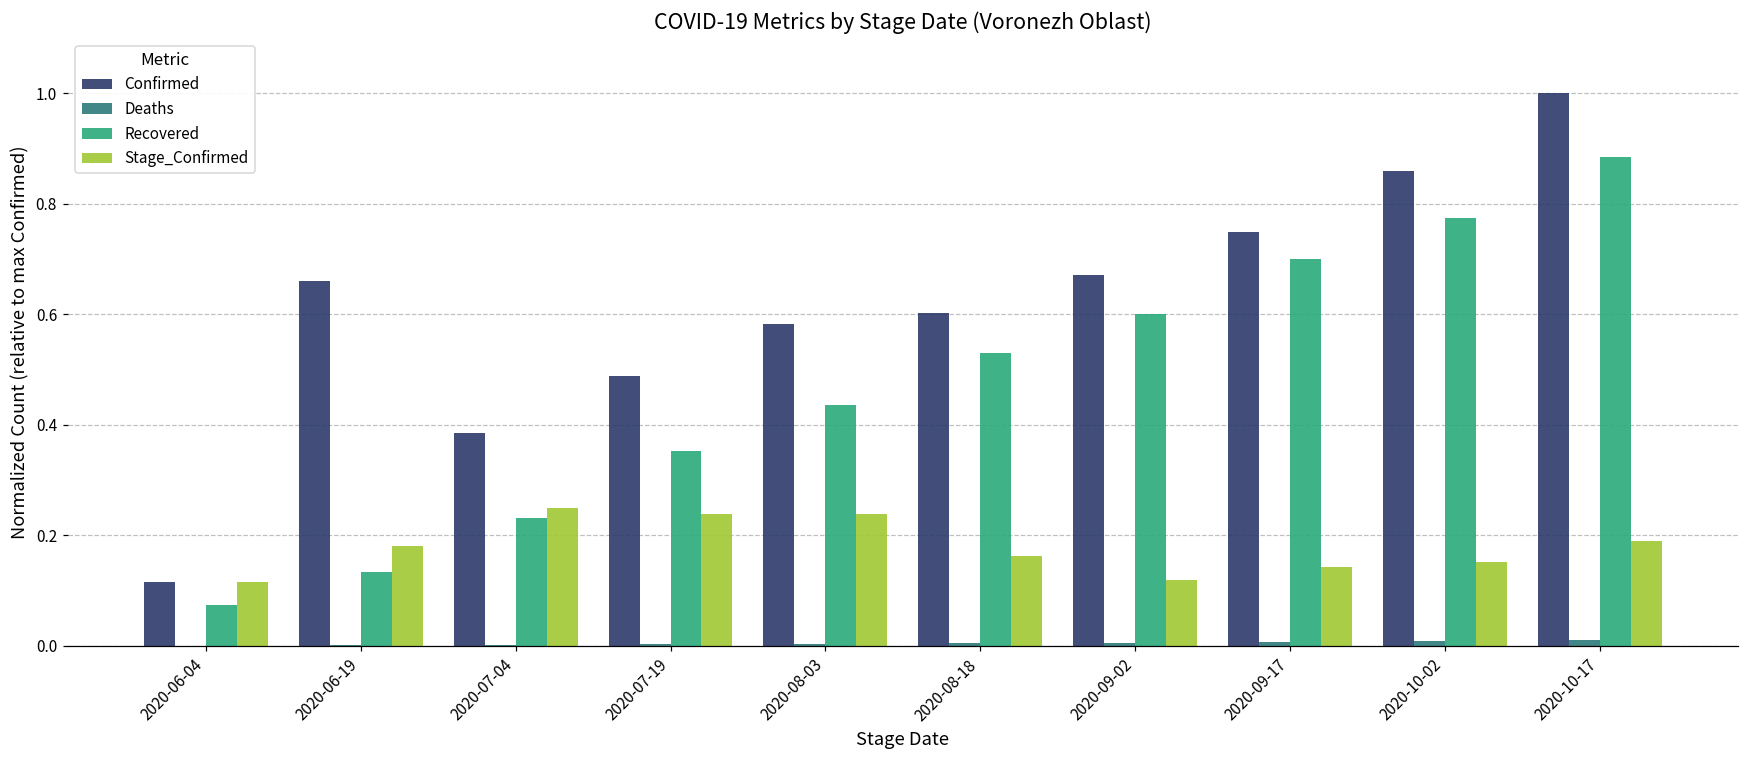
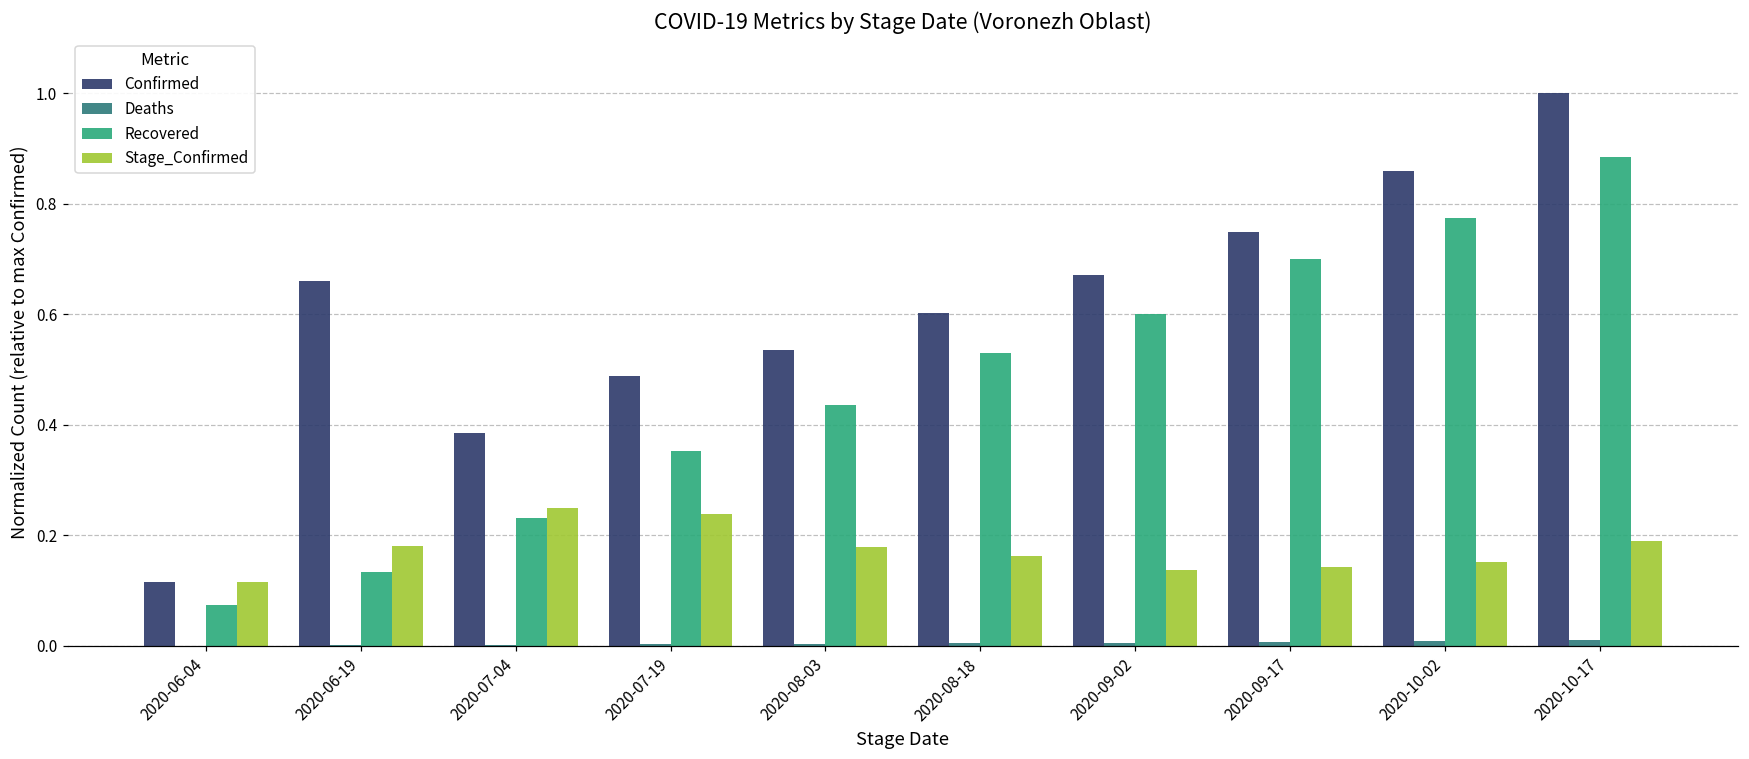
Confirmed, 2020-08-03: 0.58 -> 0.53
Stage_Confirmed, 2020-08-03: 0.24 -> 0.18
Stage_Confirmed, 2020-09-02: 0.12 -> 0.14
